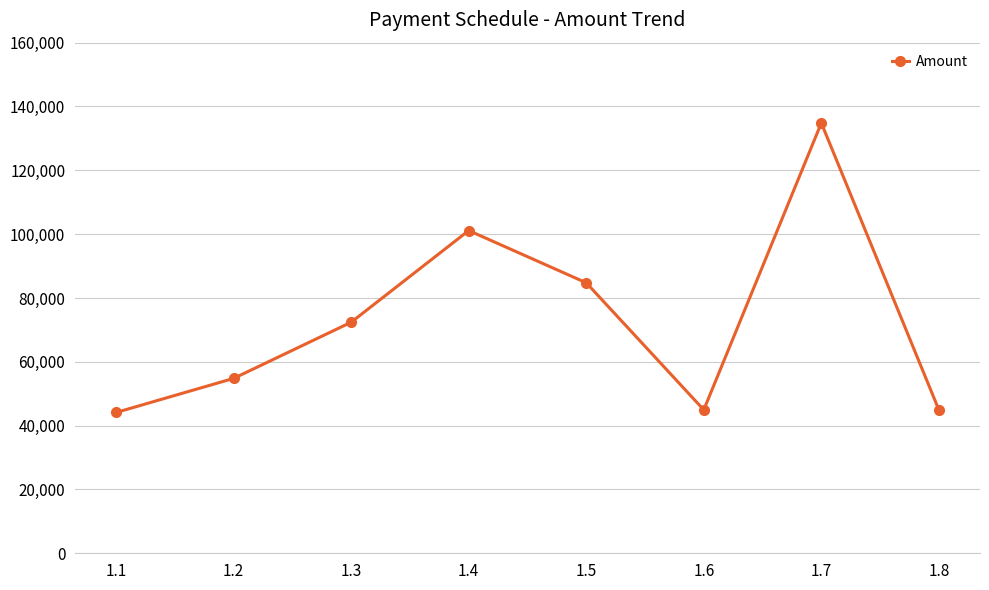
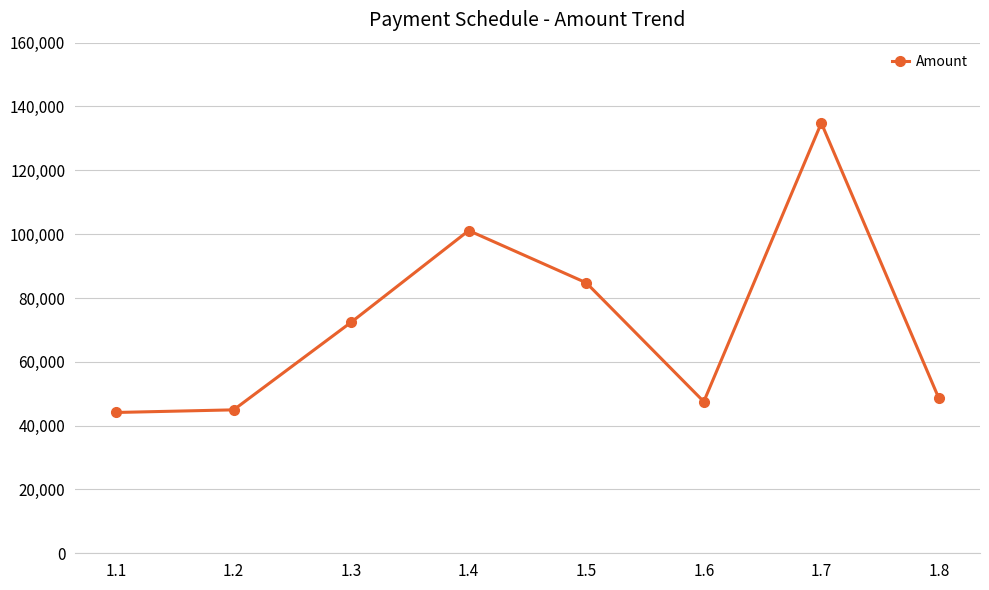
1.2: 55,000 -> 45,000
1.6: 45,000 -> 48,000
1.8: 45,000 -> 49,000
